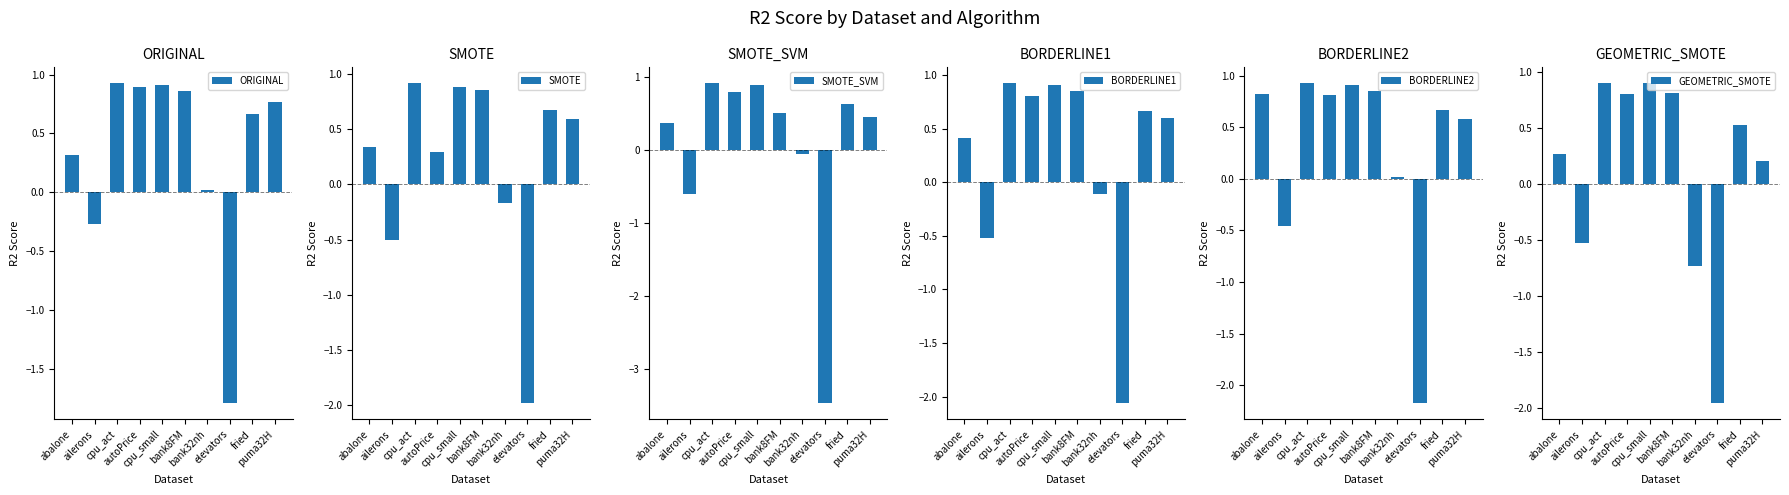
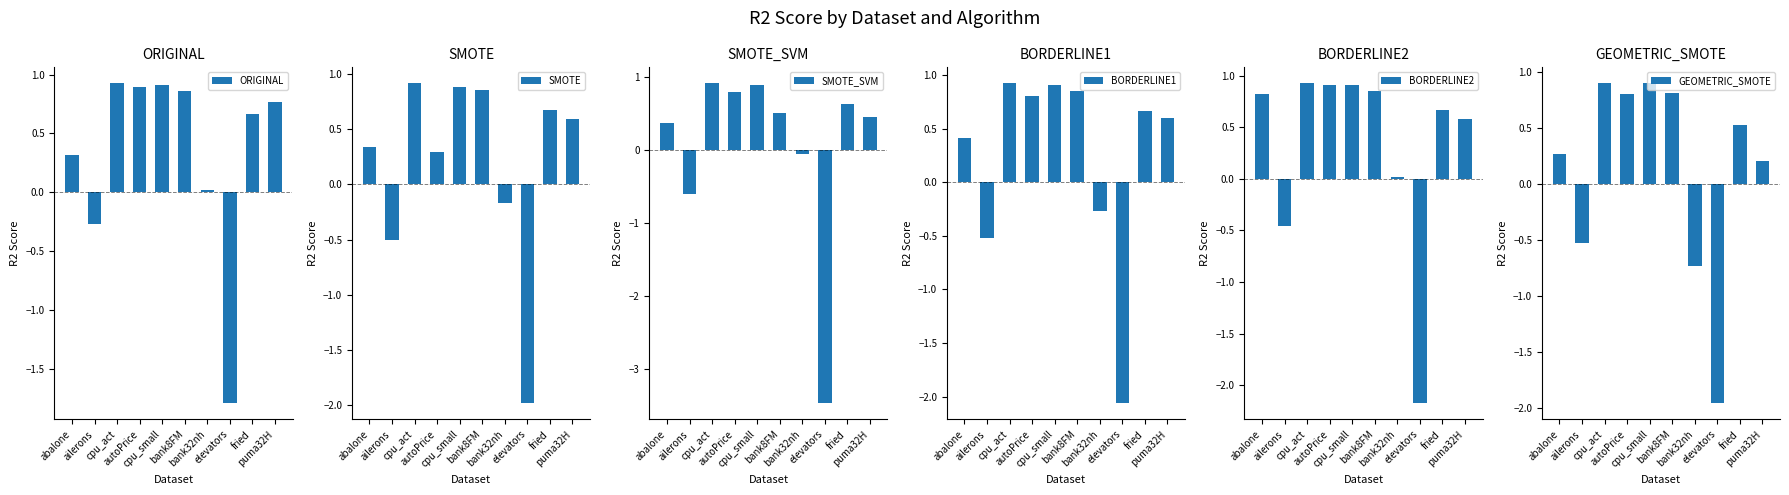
BORDERLINE1, bank32nh: -0.11 -> -0.26
BORDERLINE2, autoPrice: 0.82 -> 0.91
